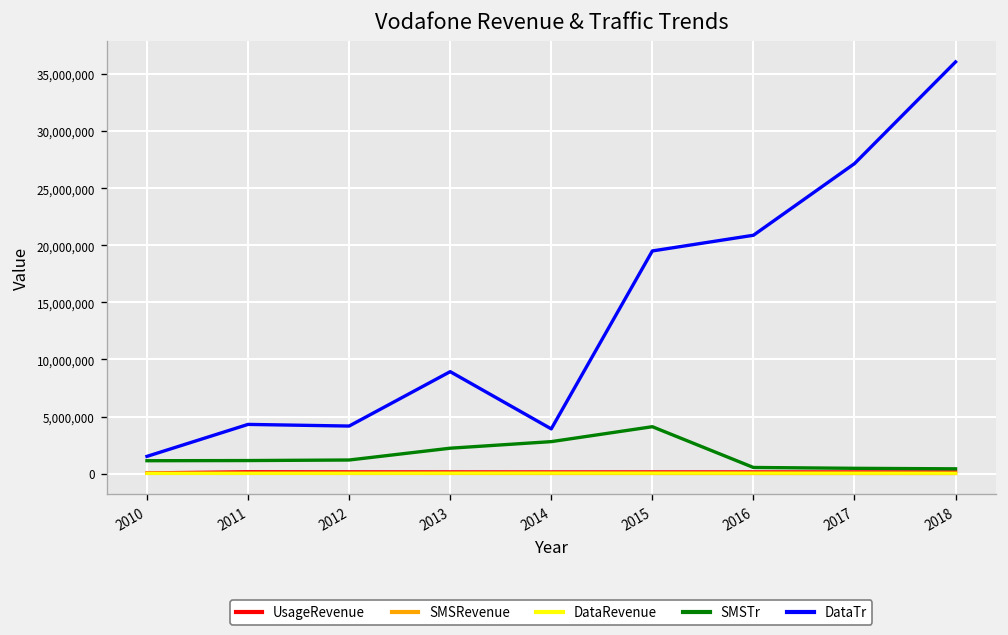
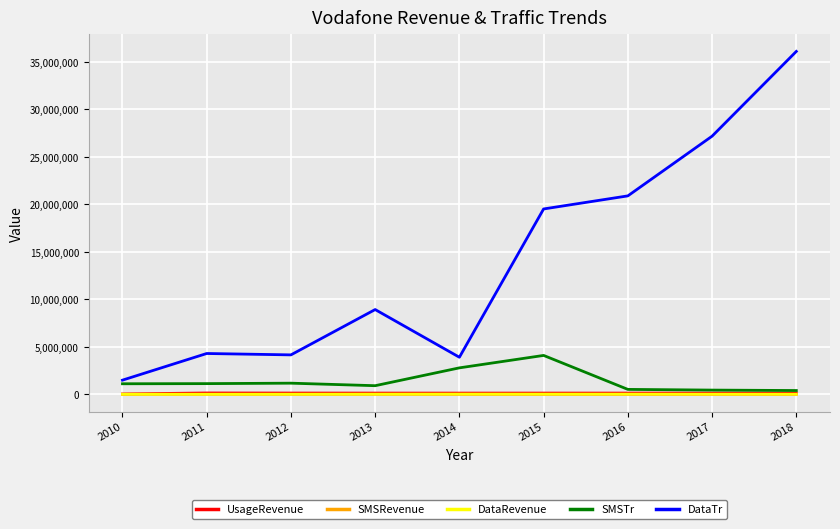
SMSTr, 2013: 2,000,000 -> 1,000,000
